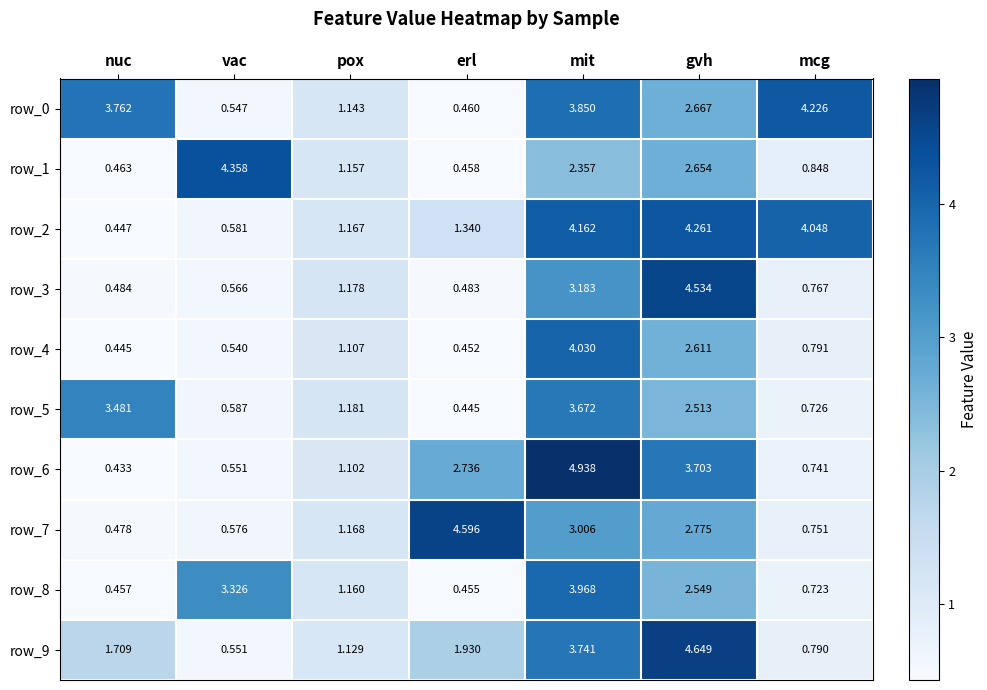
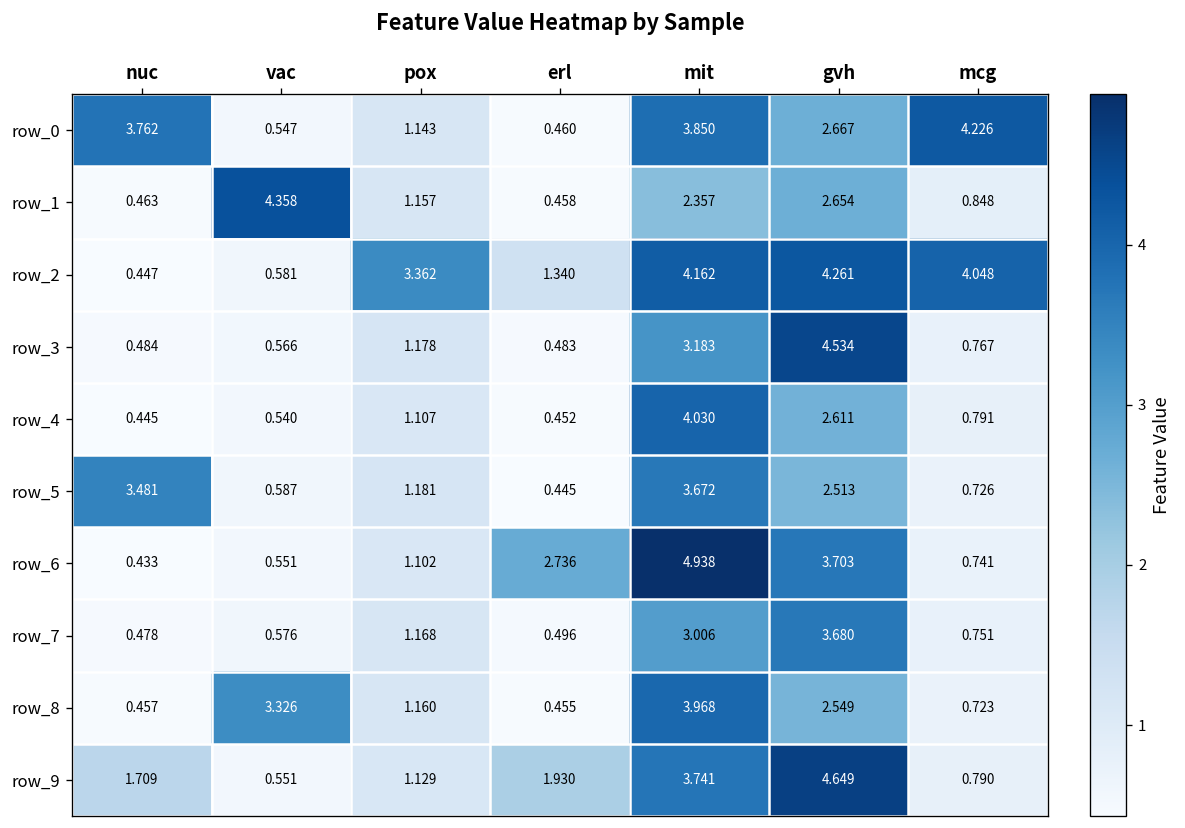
row_2, pox: 1.167 -> 3.362
row_7, erl: 4.596 -> 0.496
row_7, gvh: 2.775 -> 3.680
